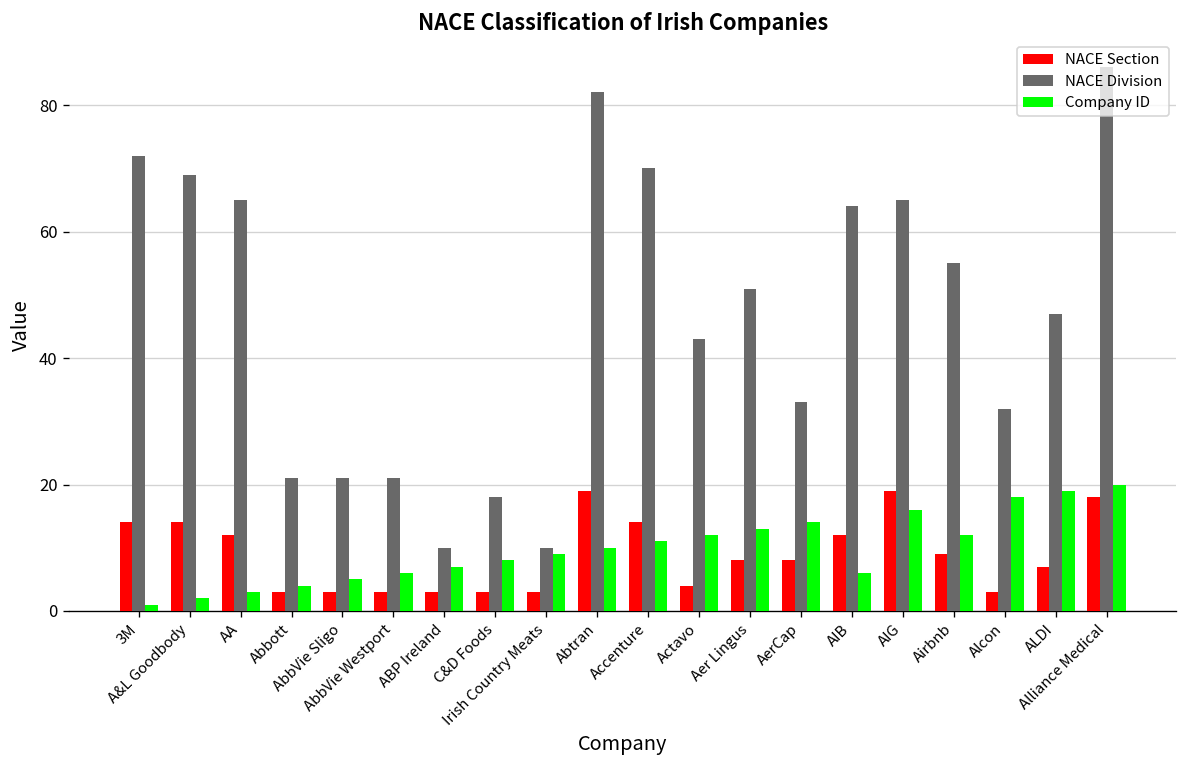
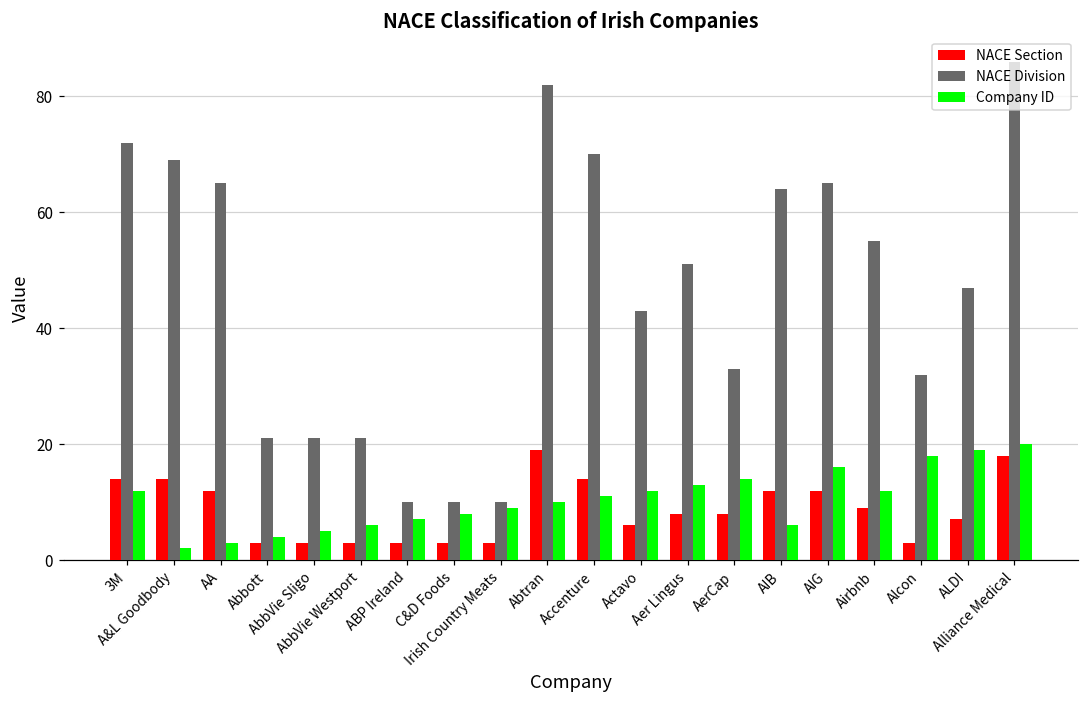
Company ID, 3M: 1 -> 12
NACE Division, C&D Foods: 18 -> 10
NACE Section, Actavo: 4 -> 6
NACE Section, AIG: 19 -> 12
